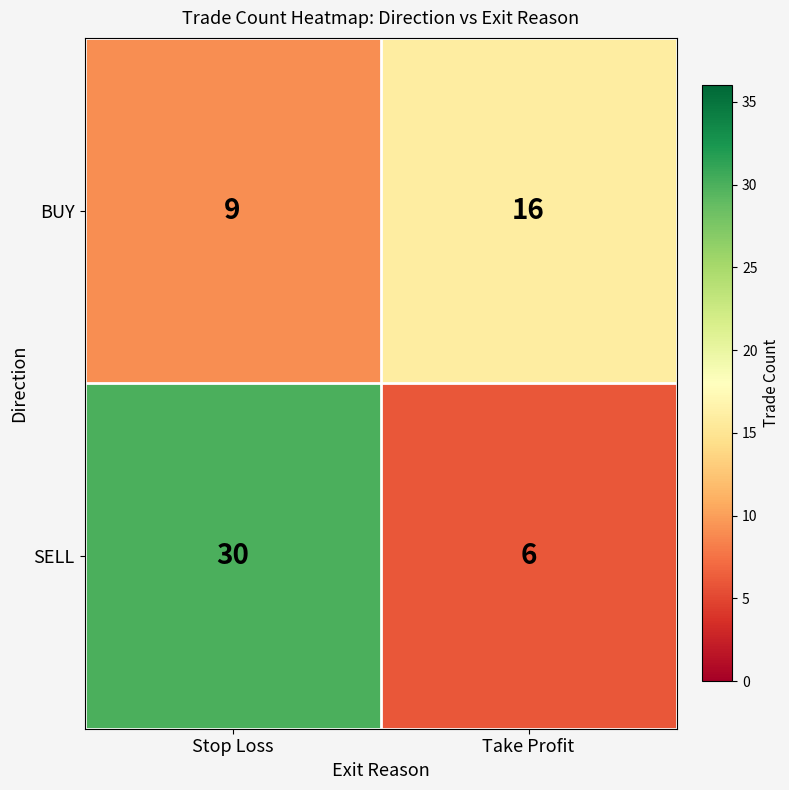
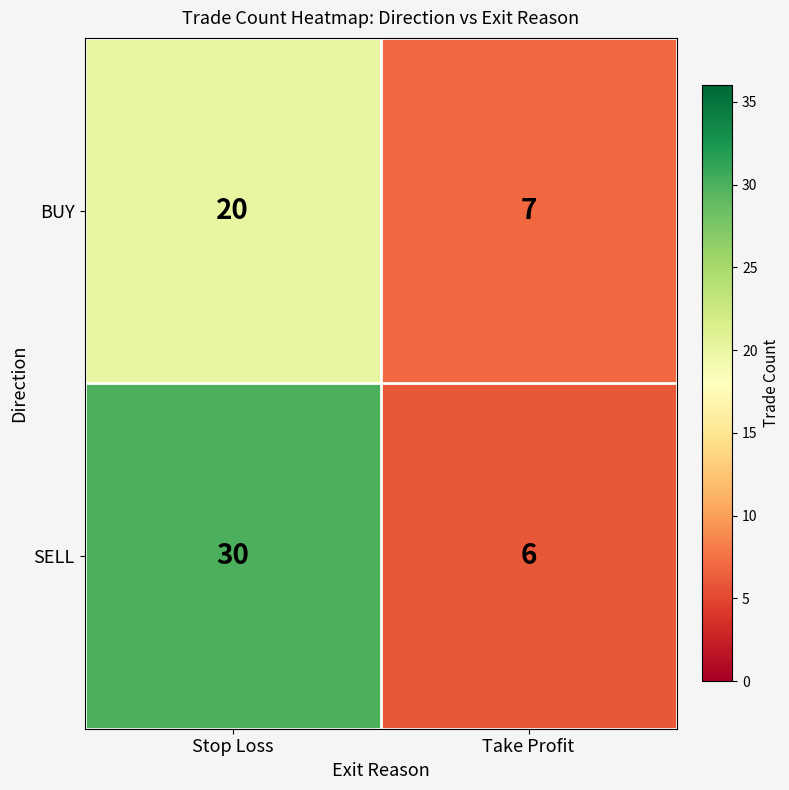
BUY, Stop Loss: 9 -> 20
BUY, Take Profit: 16 -> 7
